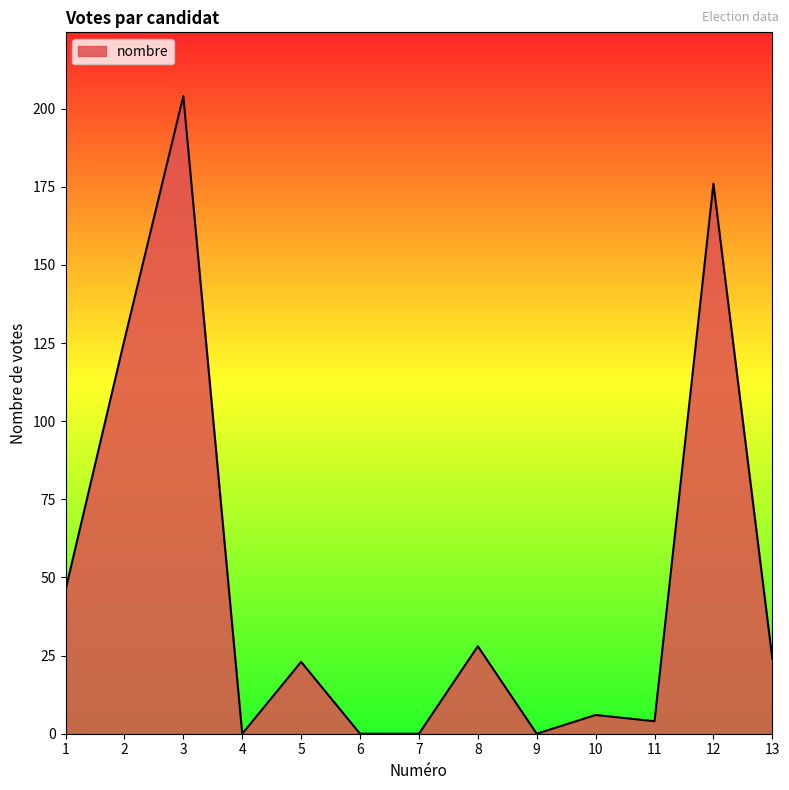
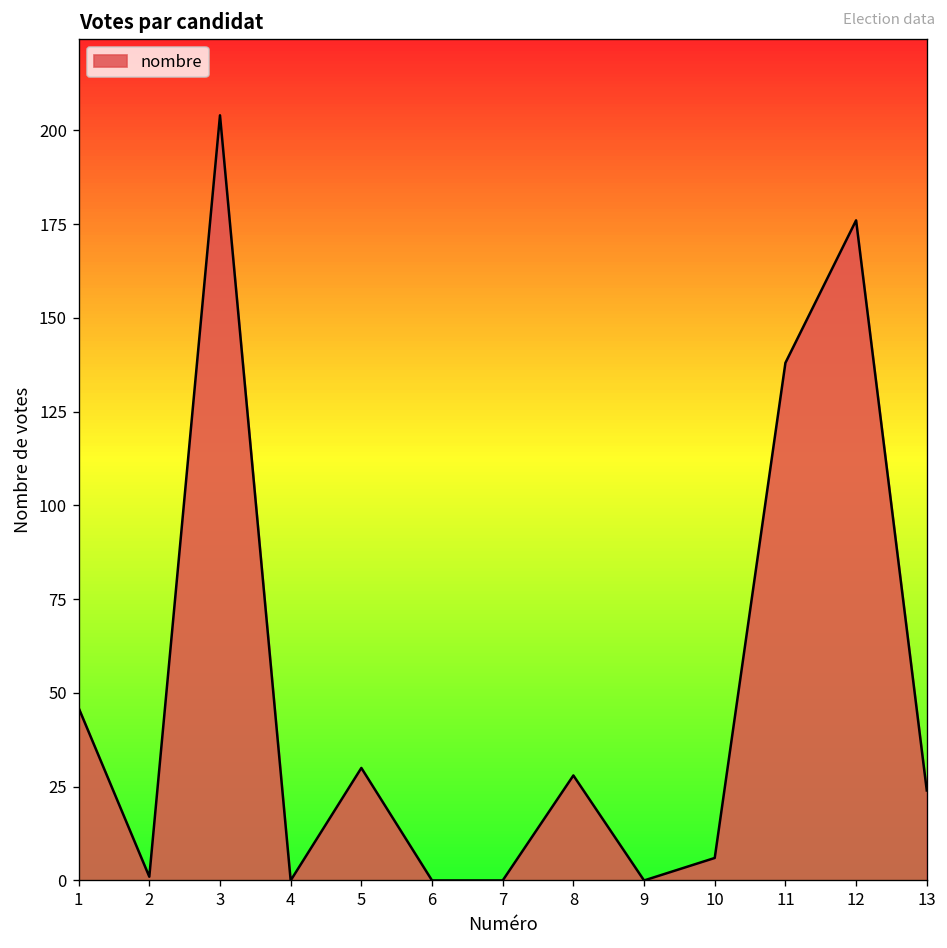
2: 126 -> 1
5: 23 -> 30
11: 4 -> 138
